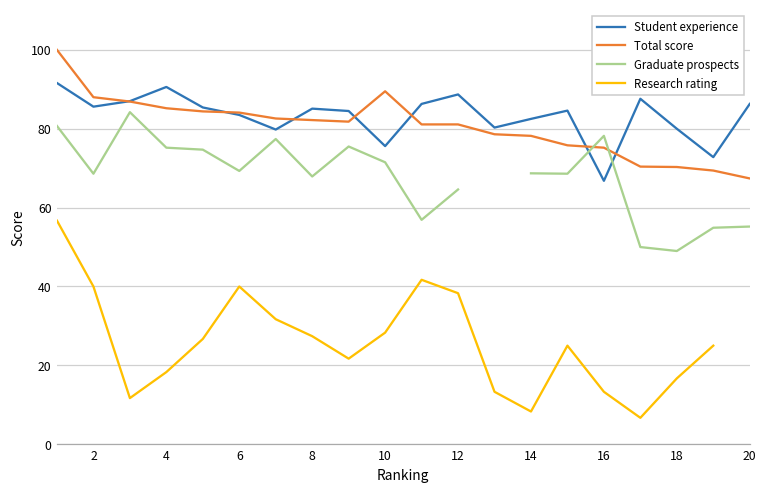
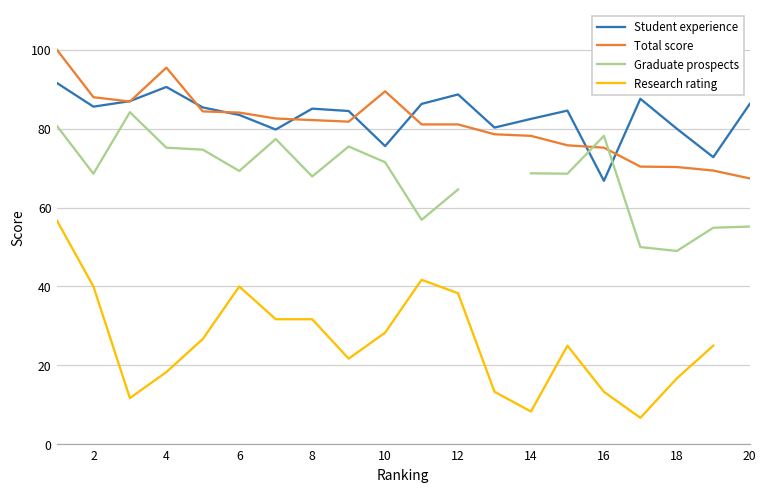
Total score, 4: 85 -> 96
Research rating, 8: 27 -> 32
